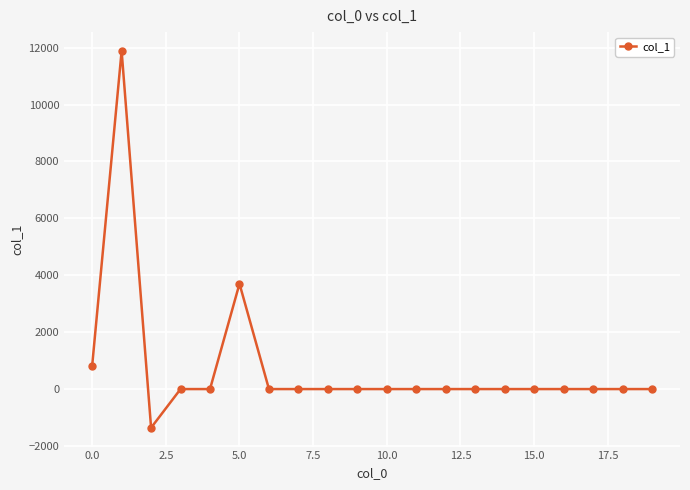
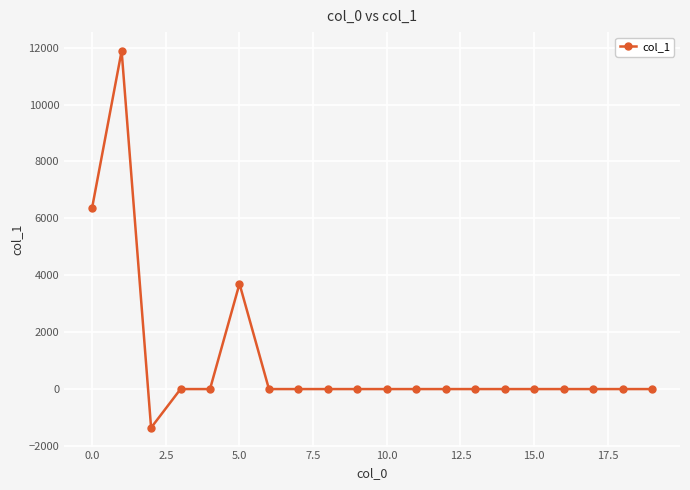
0.0: 800 -> 6400
